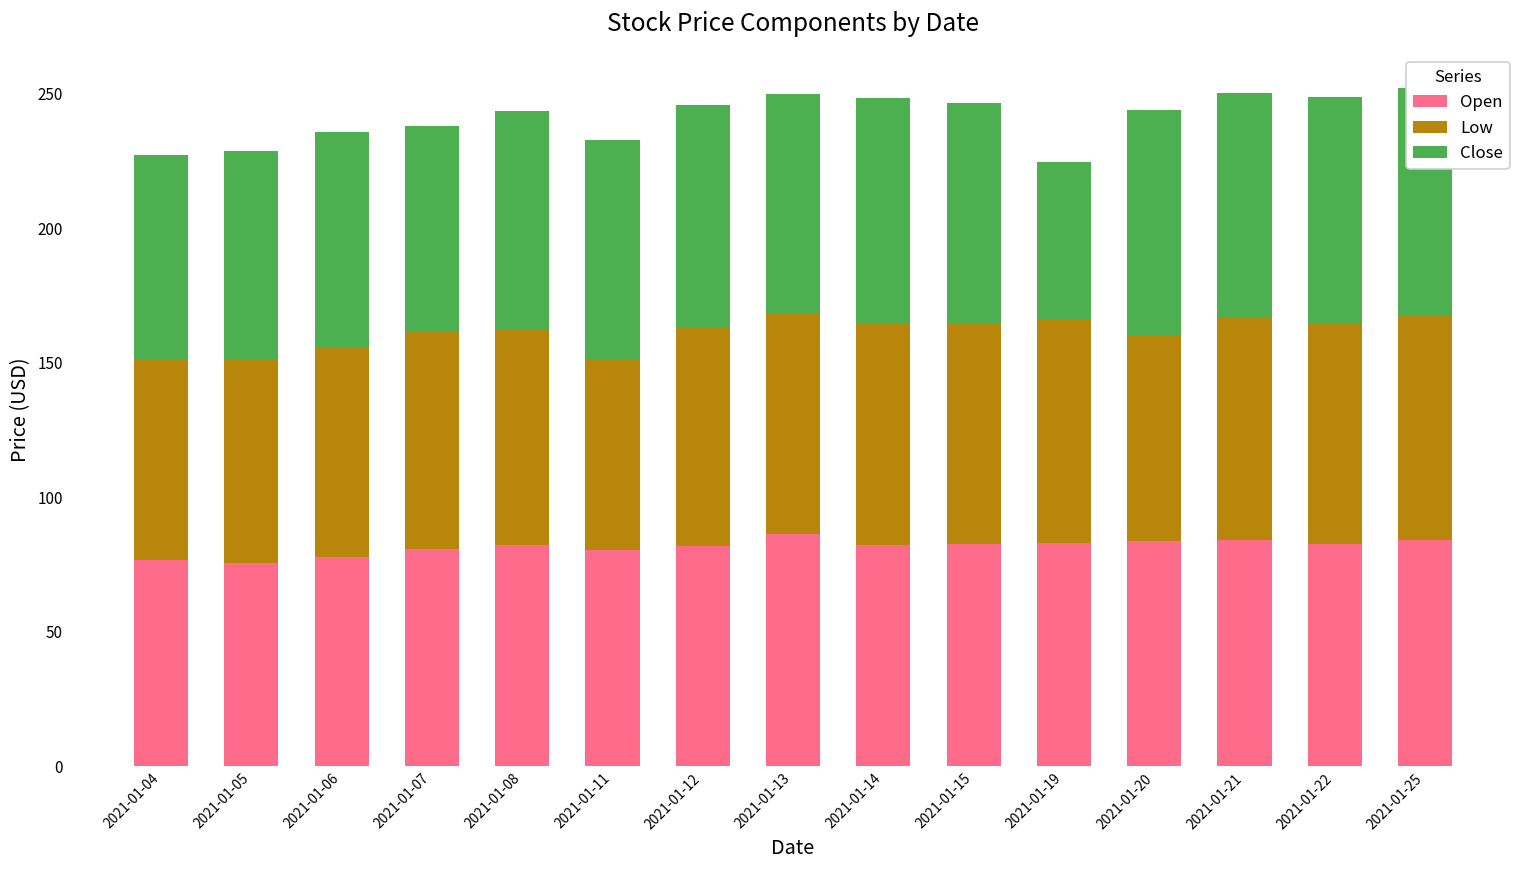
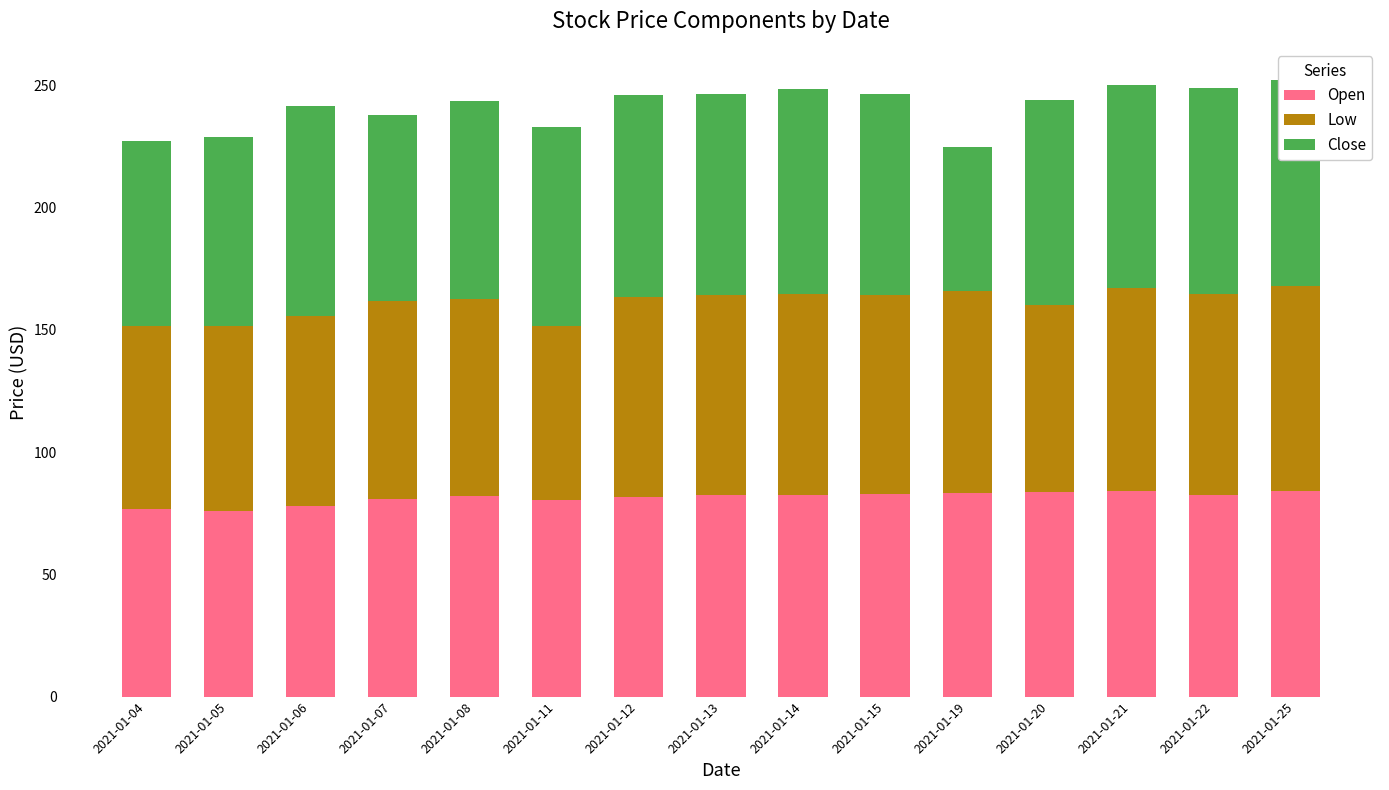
Close, 2021-01-06: 80 -> 86
Open, 2021-01-13: 86 -> 83
